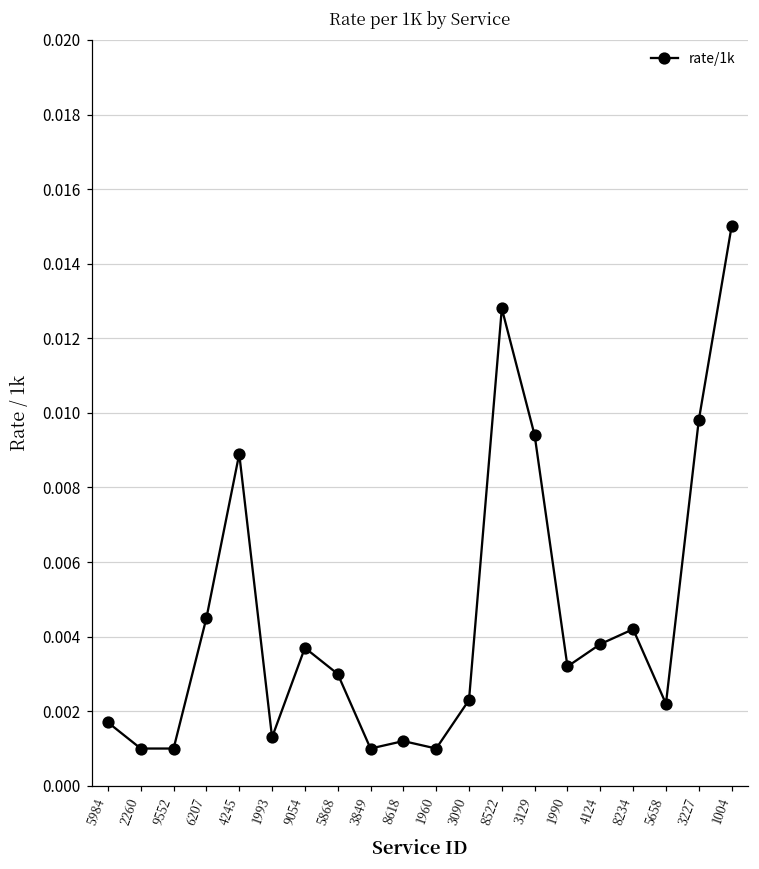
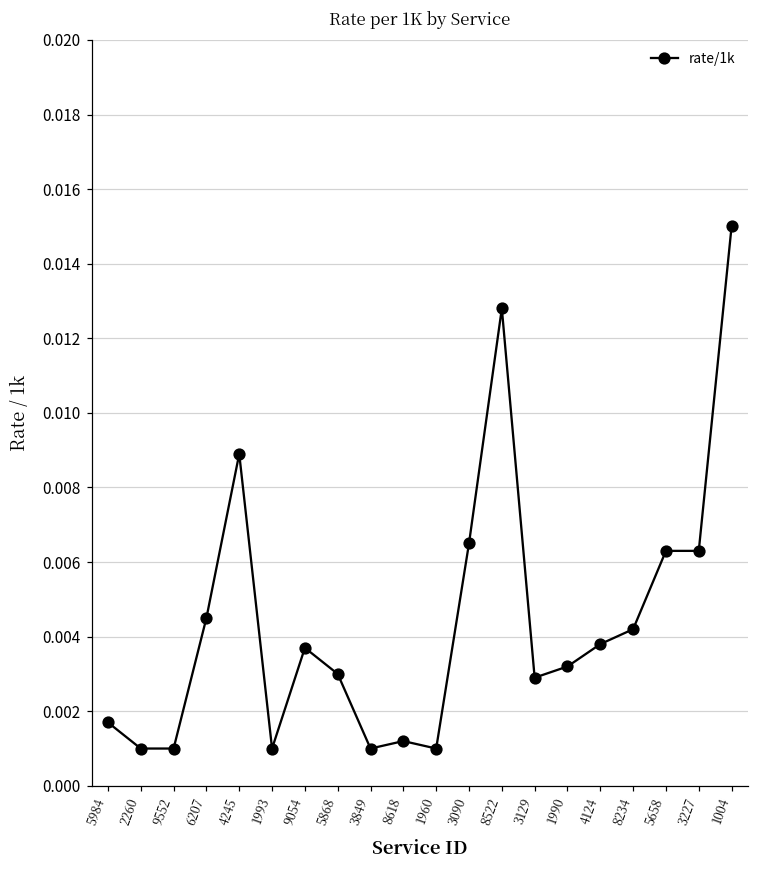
1993: 0.0013 -> 0.0010
3090: 0.0023 -> 0.0065
3129: 0.0094 -> 0.0029
5658: 0.0022 -> 0.0063
3227: 0.0098 -> 0.0063
